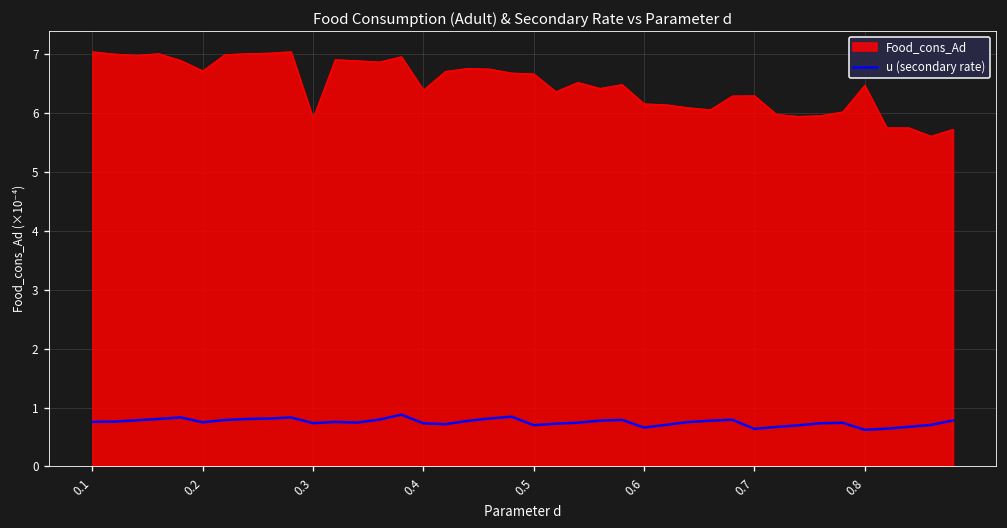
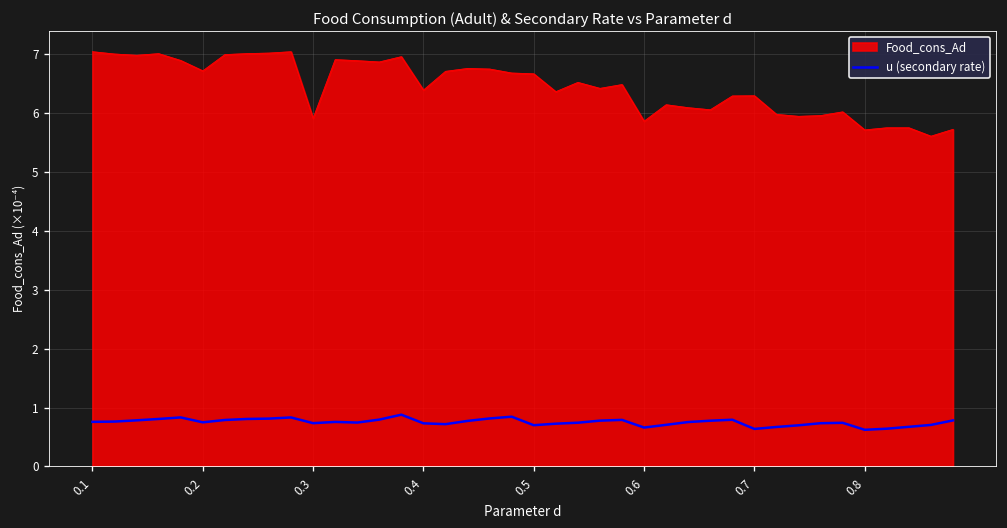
Food_cons_Ad, 0.6: 6.2 -> 5.9
Food_cons_Ad, 0.8: 6.5 -> 5.7
